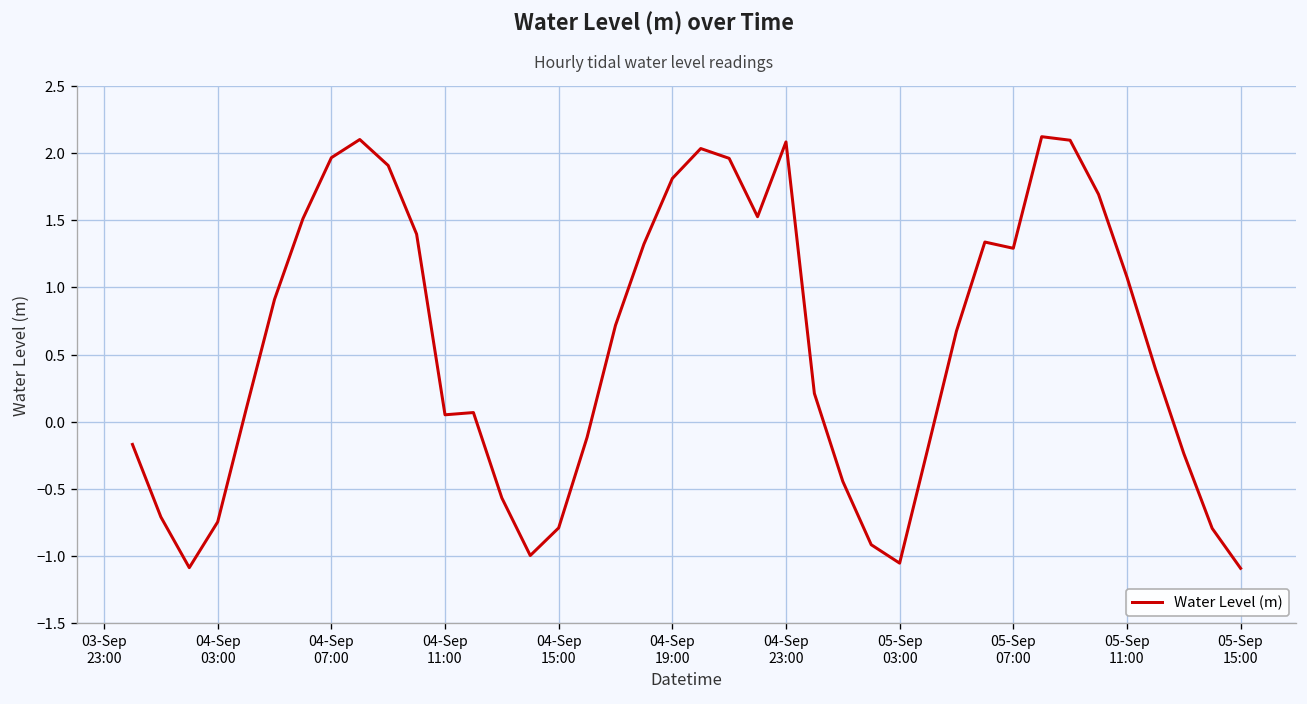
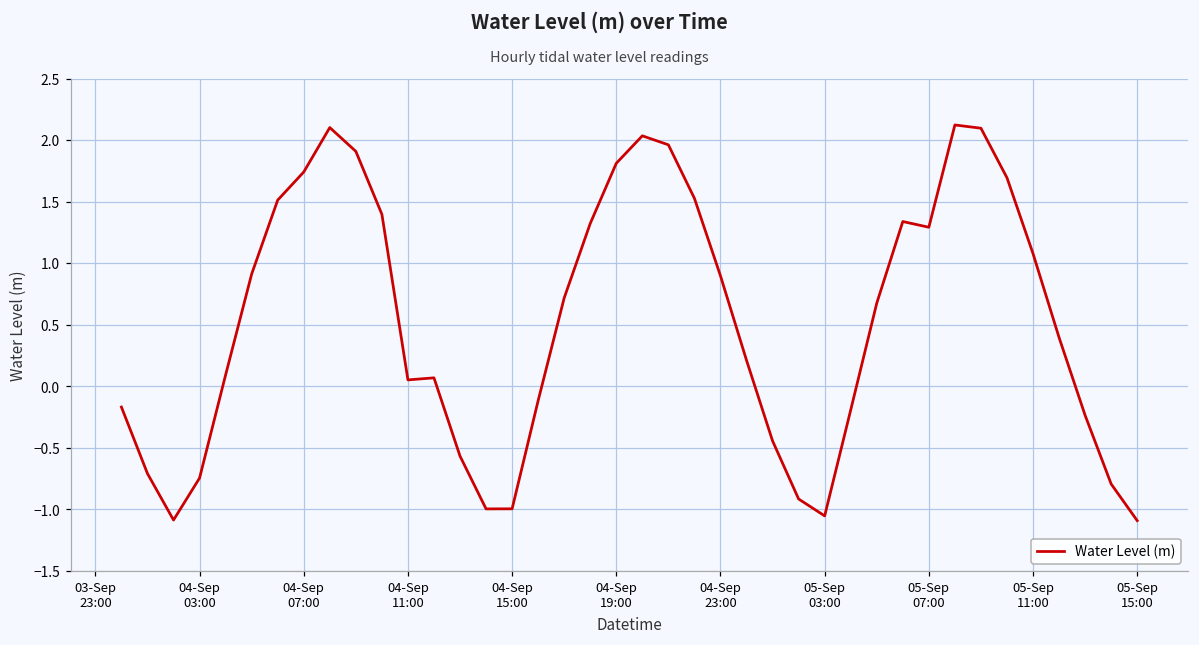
04-Sep 07:00: 1.97 -> 1.74
04-Sep 15:00: -0.79 -> -0.99
04-Sep 23:00: 2.08 -> 0.90
